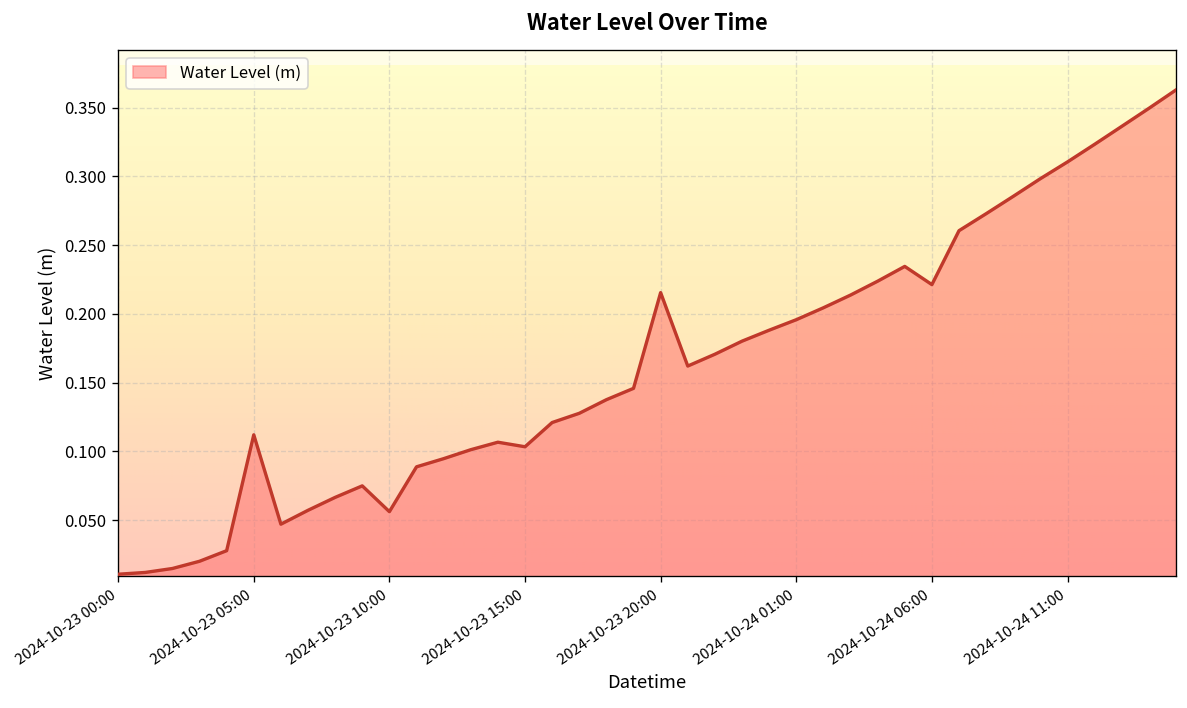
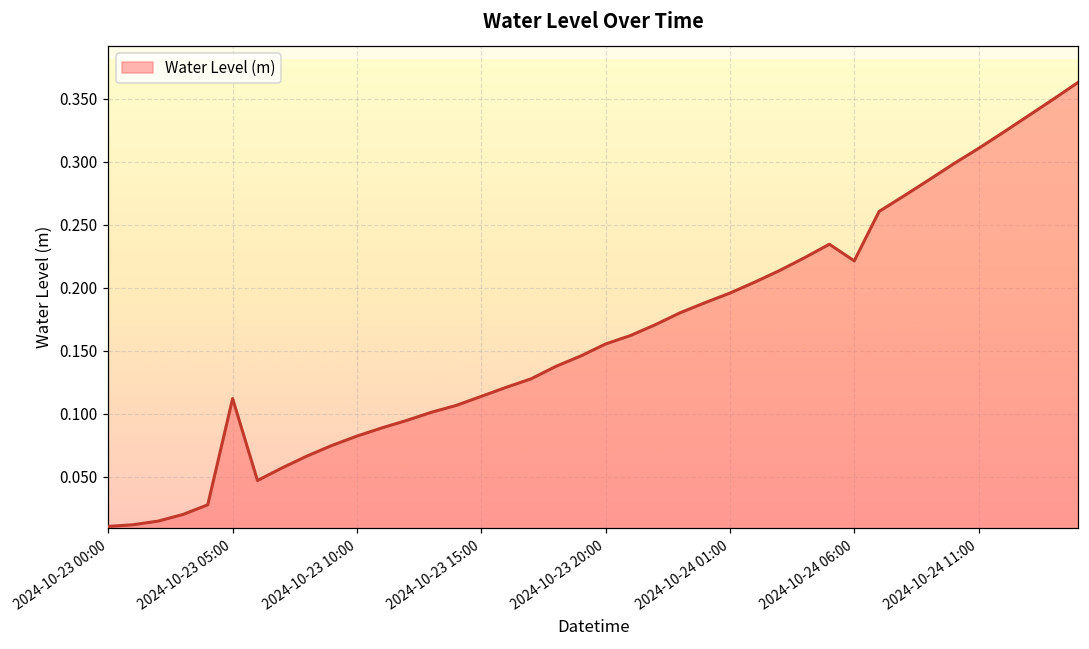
2024-10-23 10:00: 0.056 -> 0.082
2024-10-23 15:00: 0.103 -> 0.114
2024-10-23 20:00: 0.215 -> 0.155
